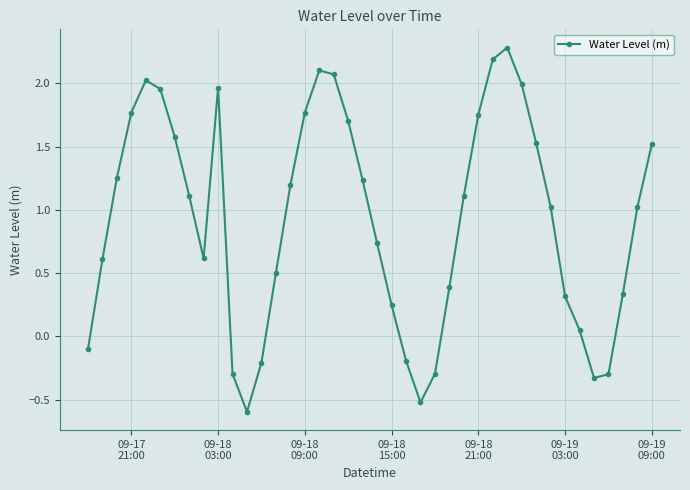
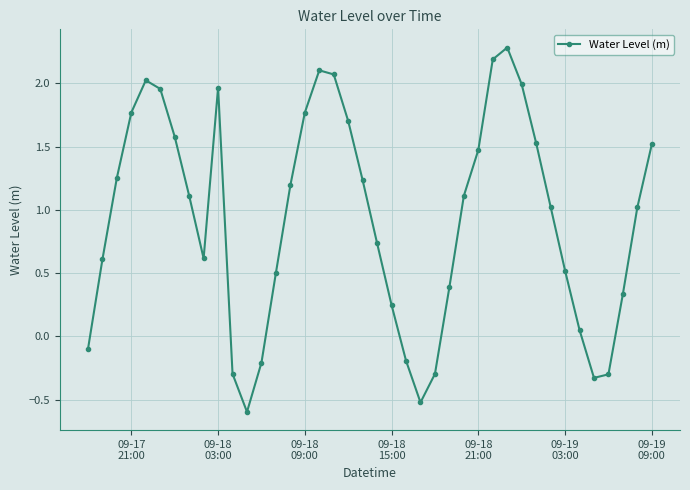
09-18 21:00: 1.75 -> 1.47
09-19 03:00: 0.32 -> 0.52
